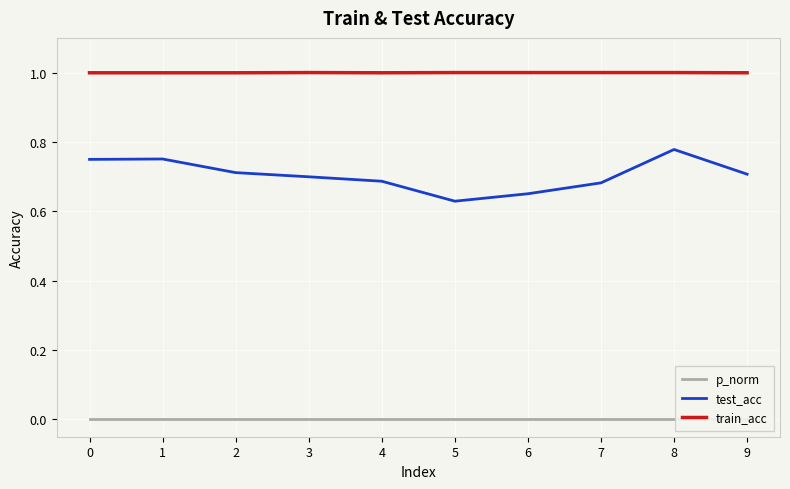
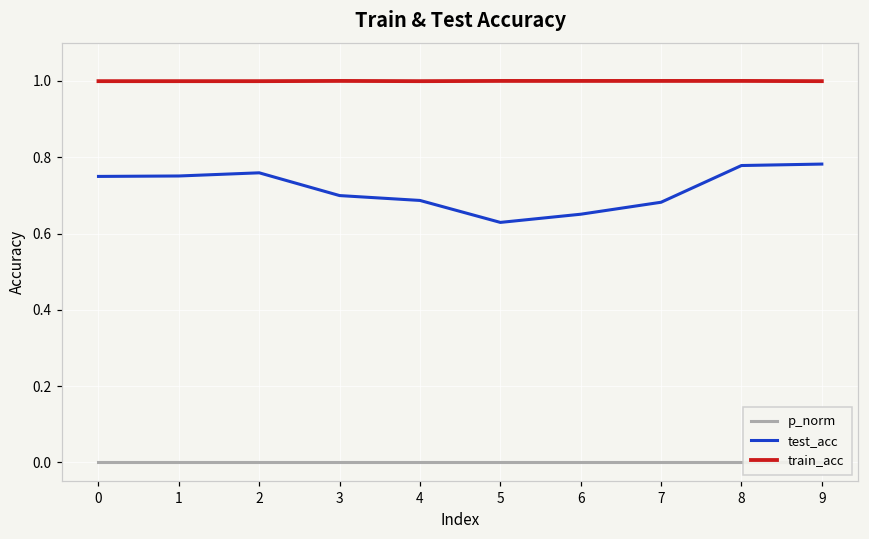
test_acc, 2: 0.71 -> 0.76
test_acc, 9: 0.71 -> 0.78
